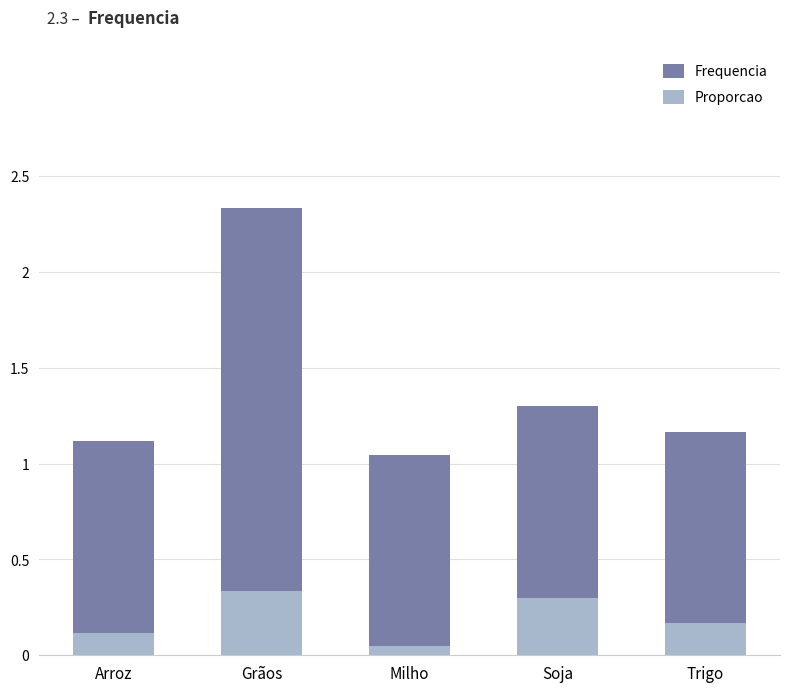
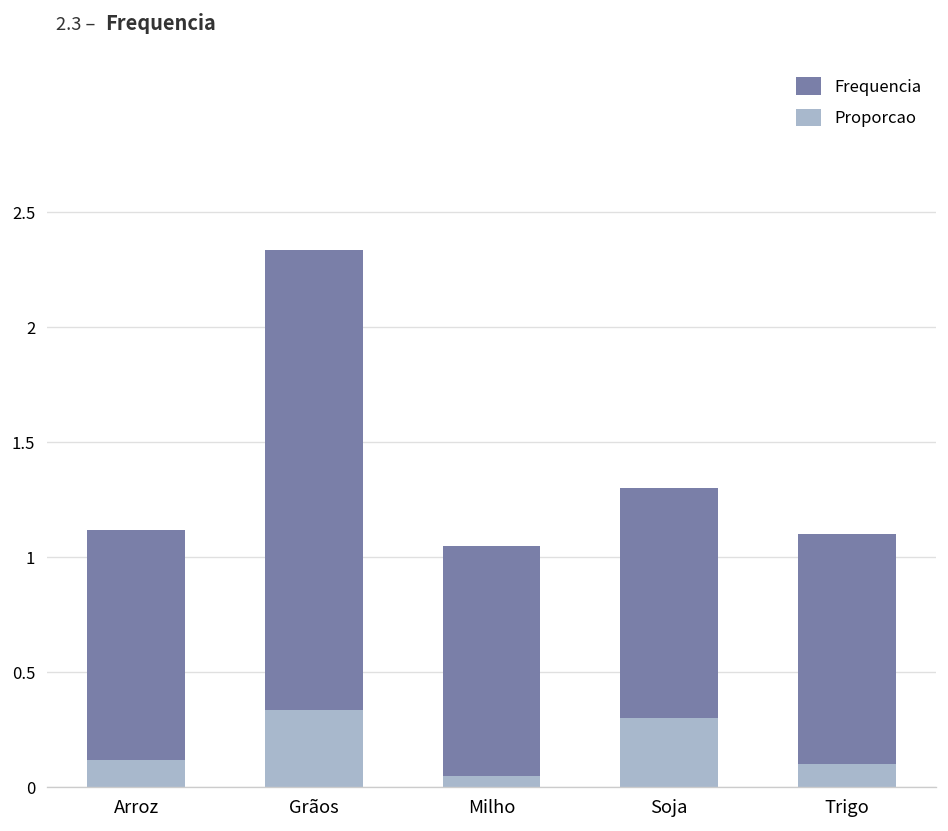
Proporcao, Trigo: 0.17 -> 0.10
